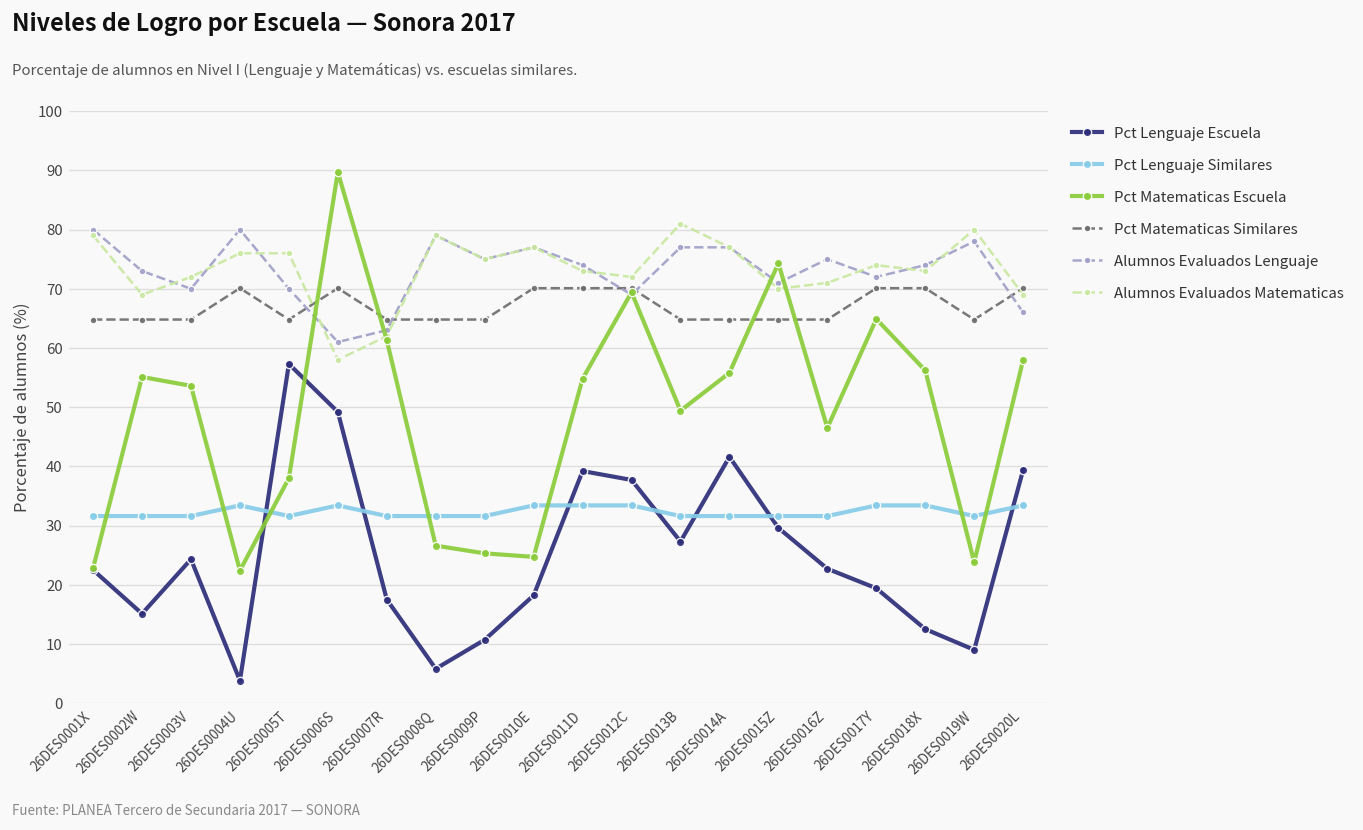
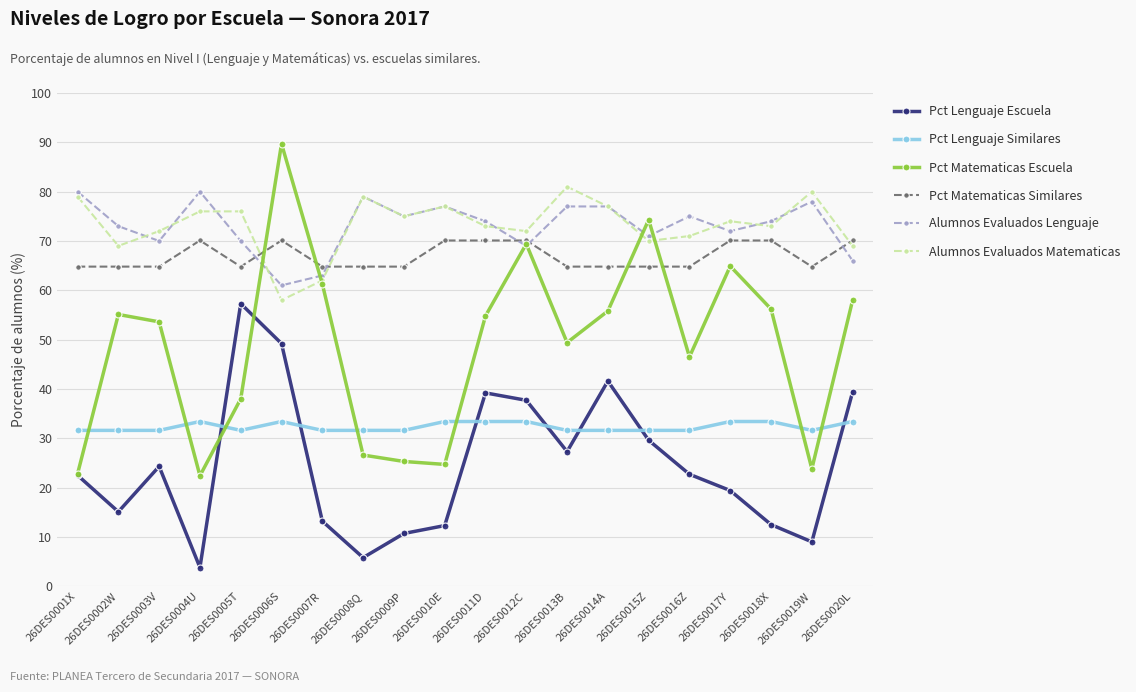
Pct Lenguaje Escuela, 26DES0007R: 18 -> 13
Pct Lenguaje Escuela, 26DES0010E: 18 -> 12
